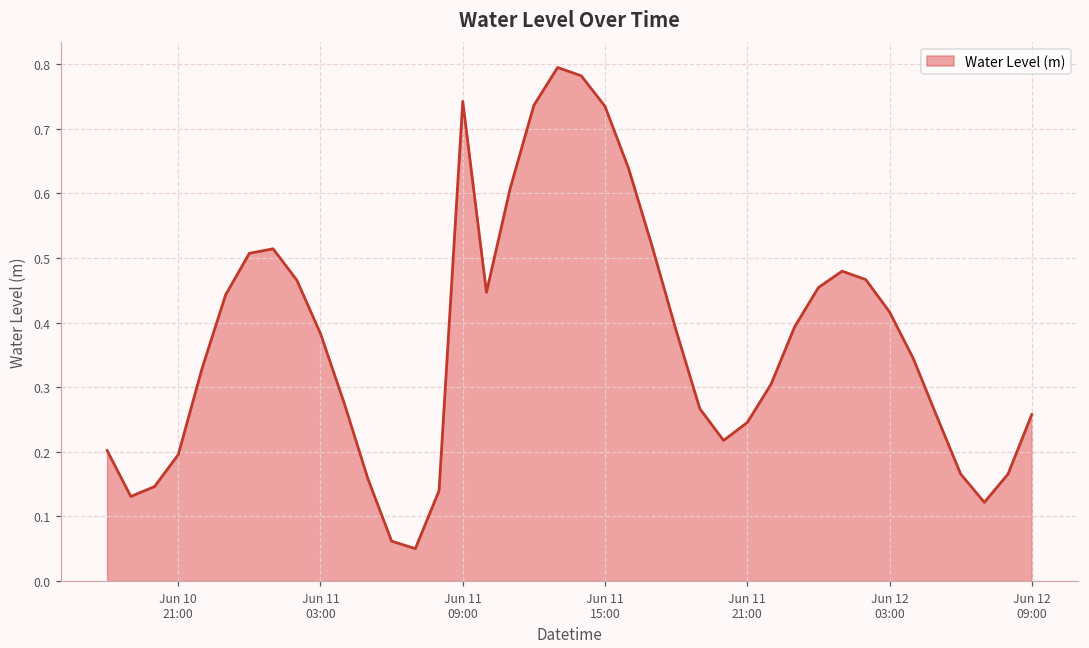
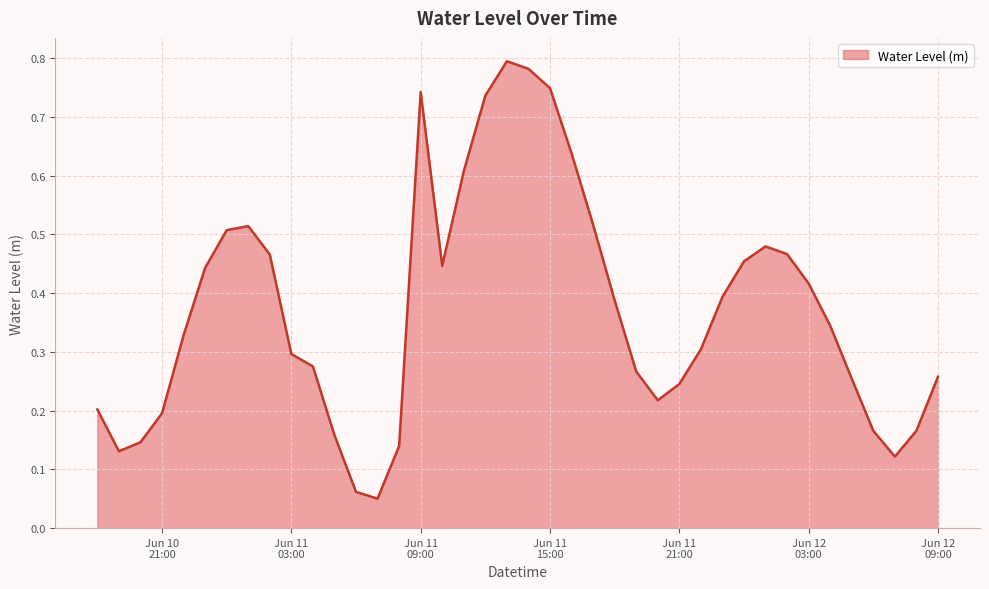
Jun 11 03:00: 0.38 -> 0.30
Jun 11 15:00: 0.73 -> 0.75
